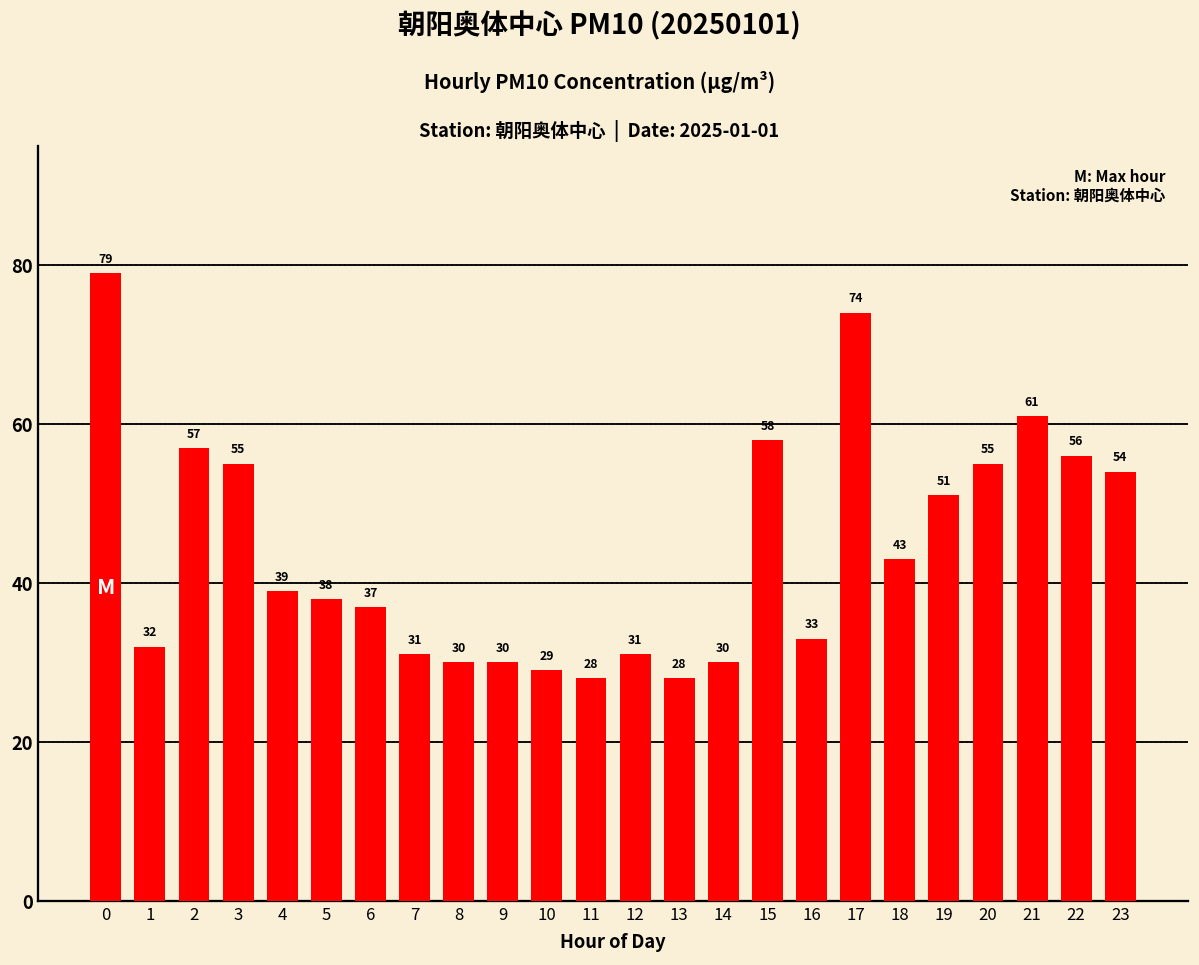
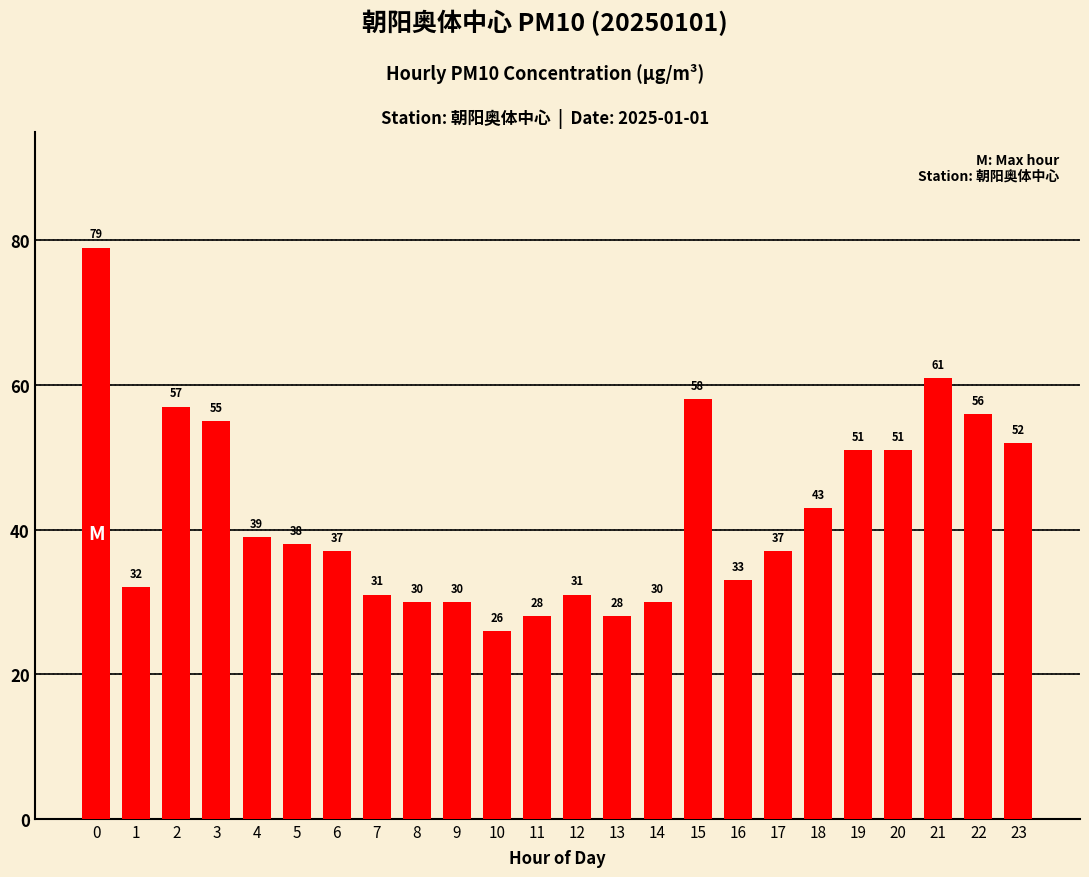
10: 29 -> 26
17: 74 -> 37
20: 55 -> 51
23: 54 -> 52
